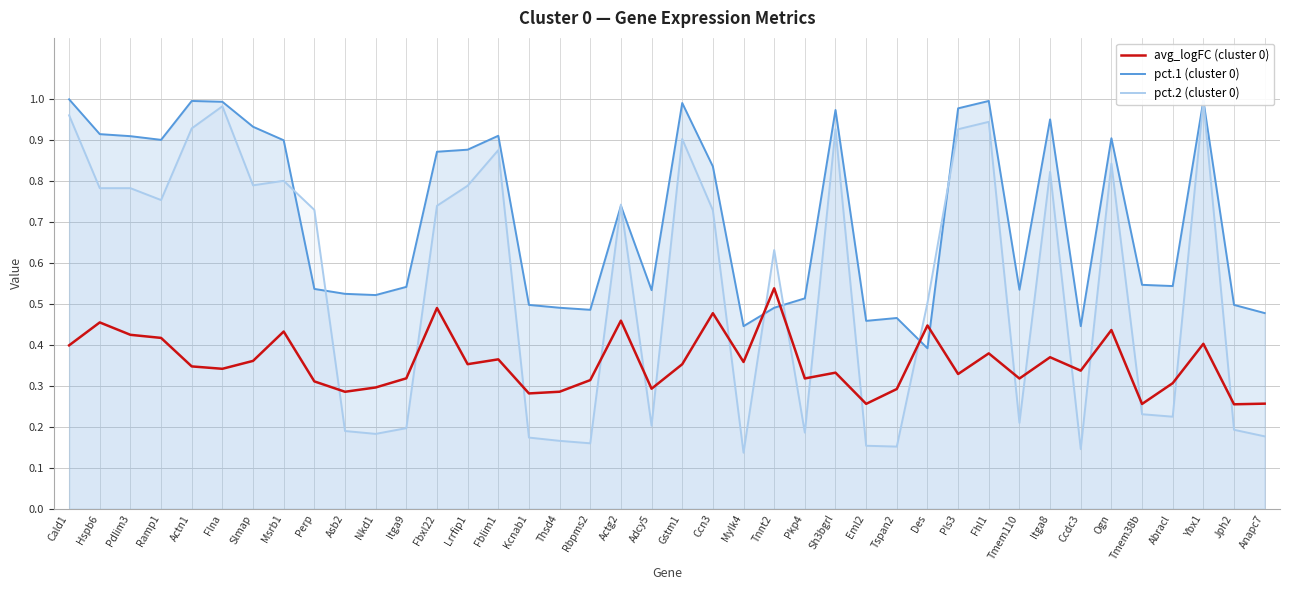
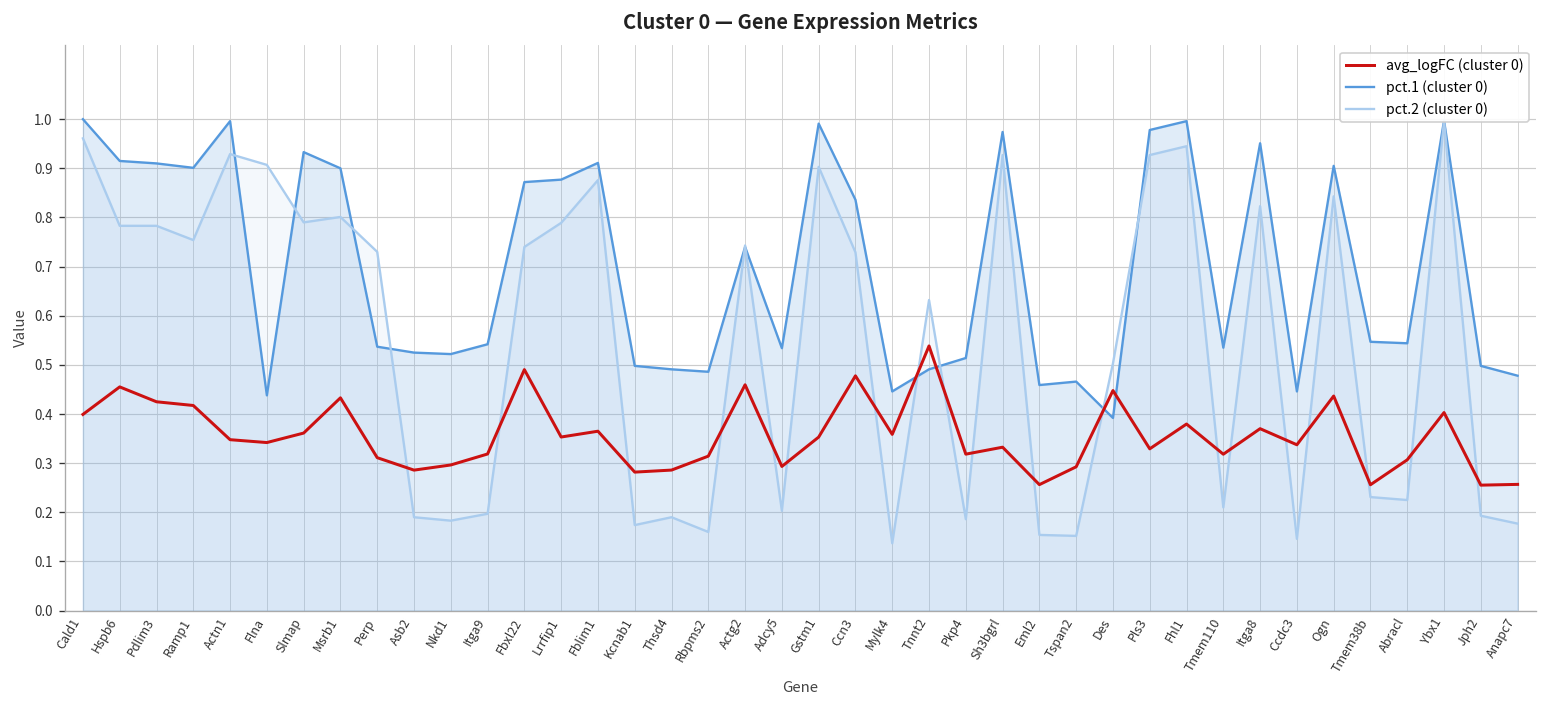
pct.1 (cluster 0), Flna: 0.99 -> 0.44
pct.2 (cluster 0), Flna: 0.98 -> 0.91
pct.2 (cluster 0), Thsd4: 0.17 -> 0.19
